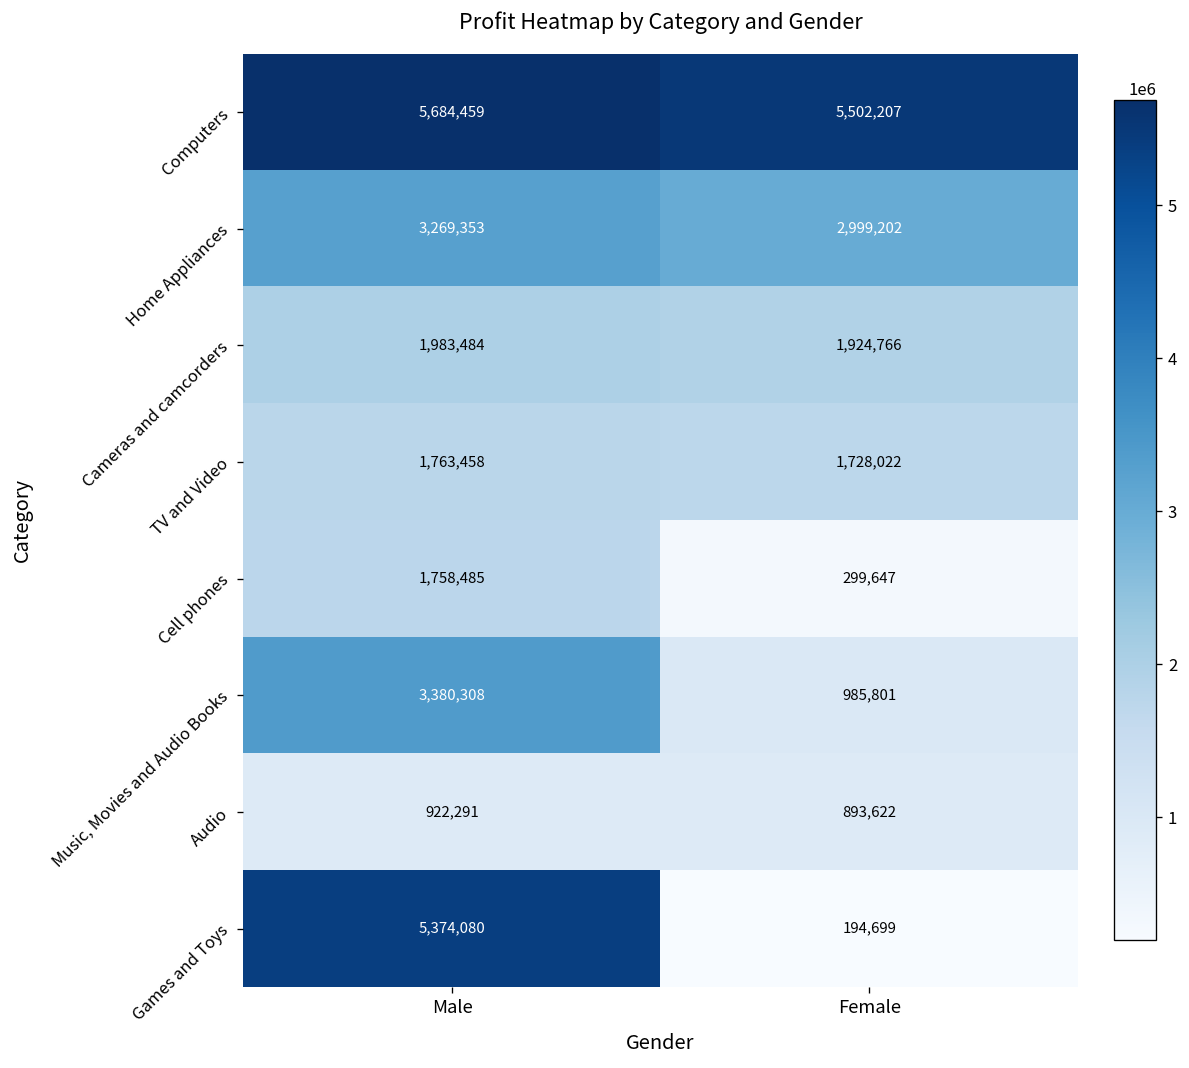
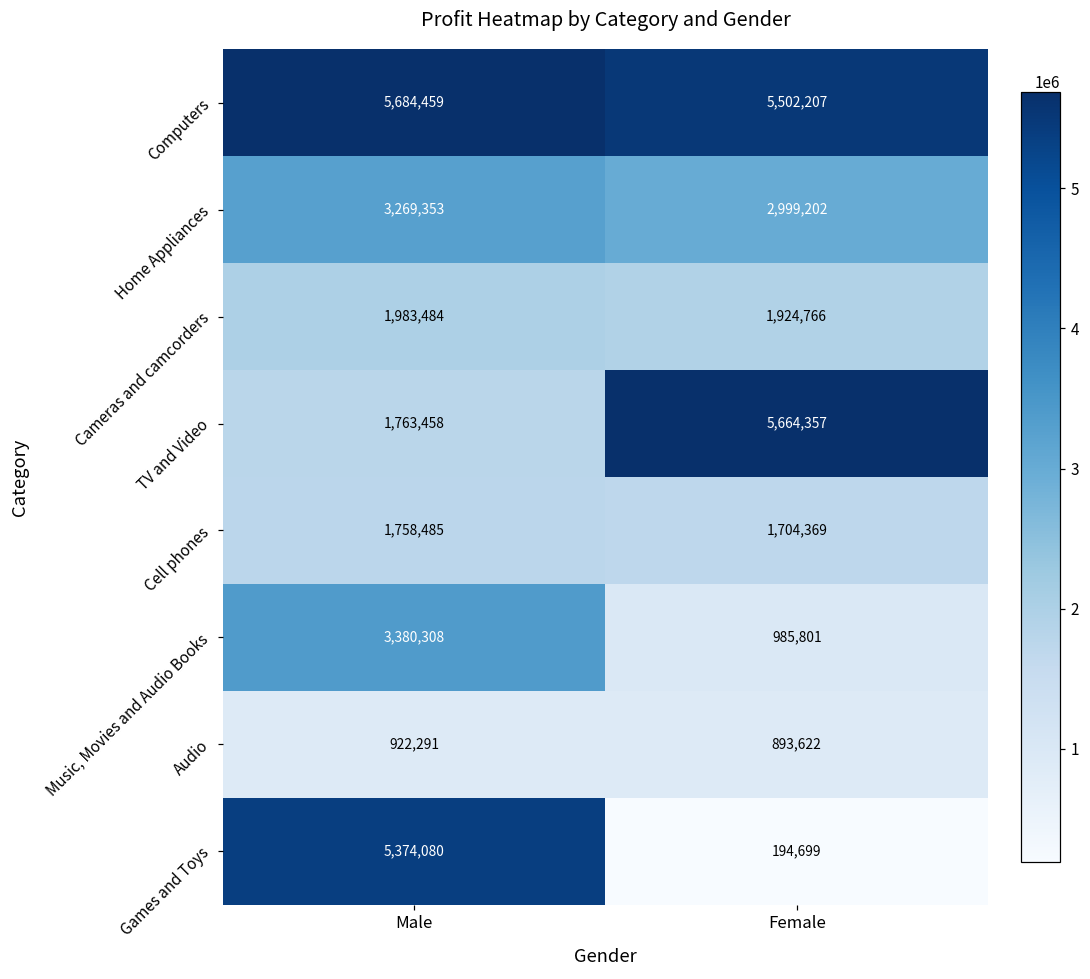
TV and Video, Female: 1,728,022 -> 5,664,357
Cell phones, Female: 299,647 -> 1,704,369
